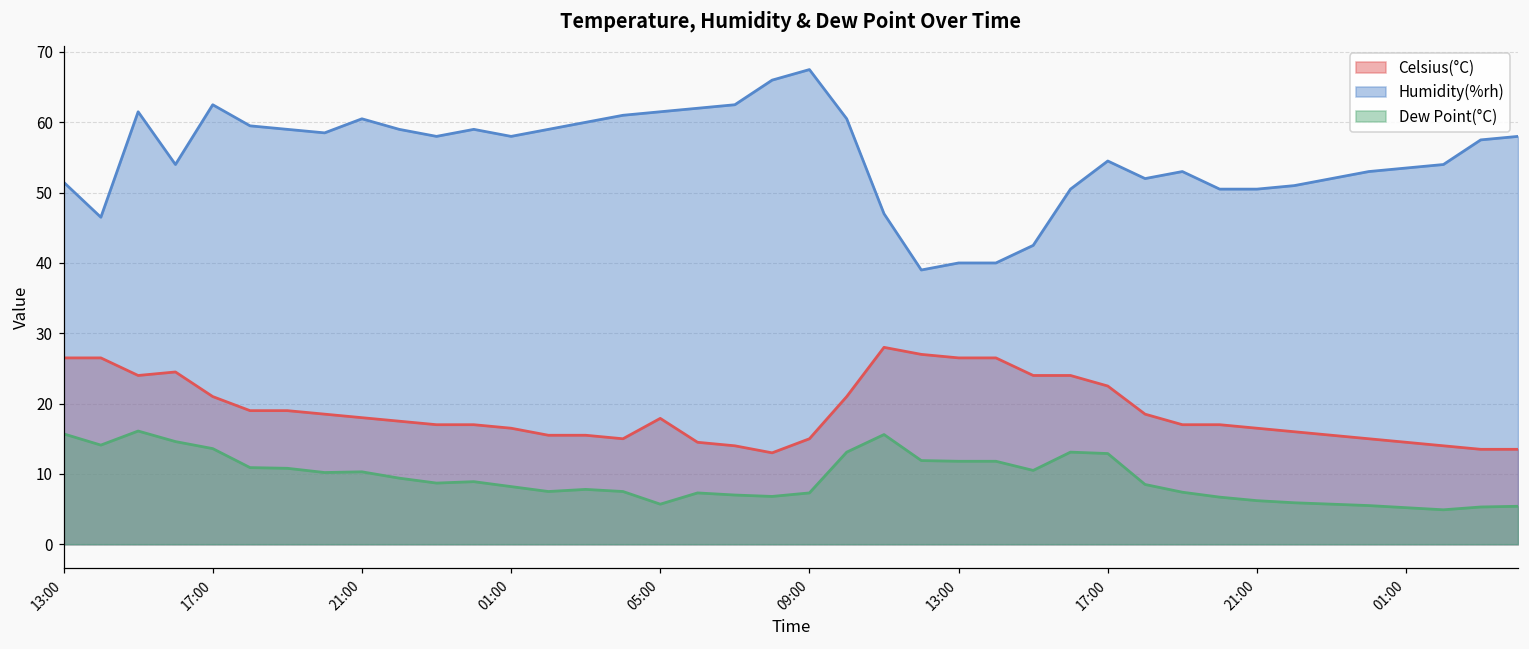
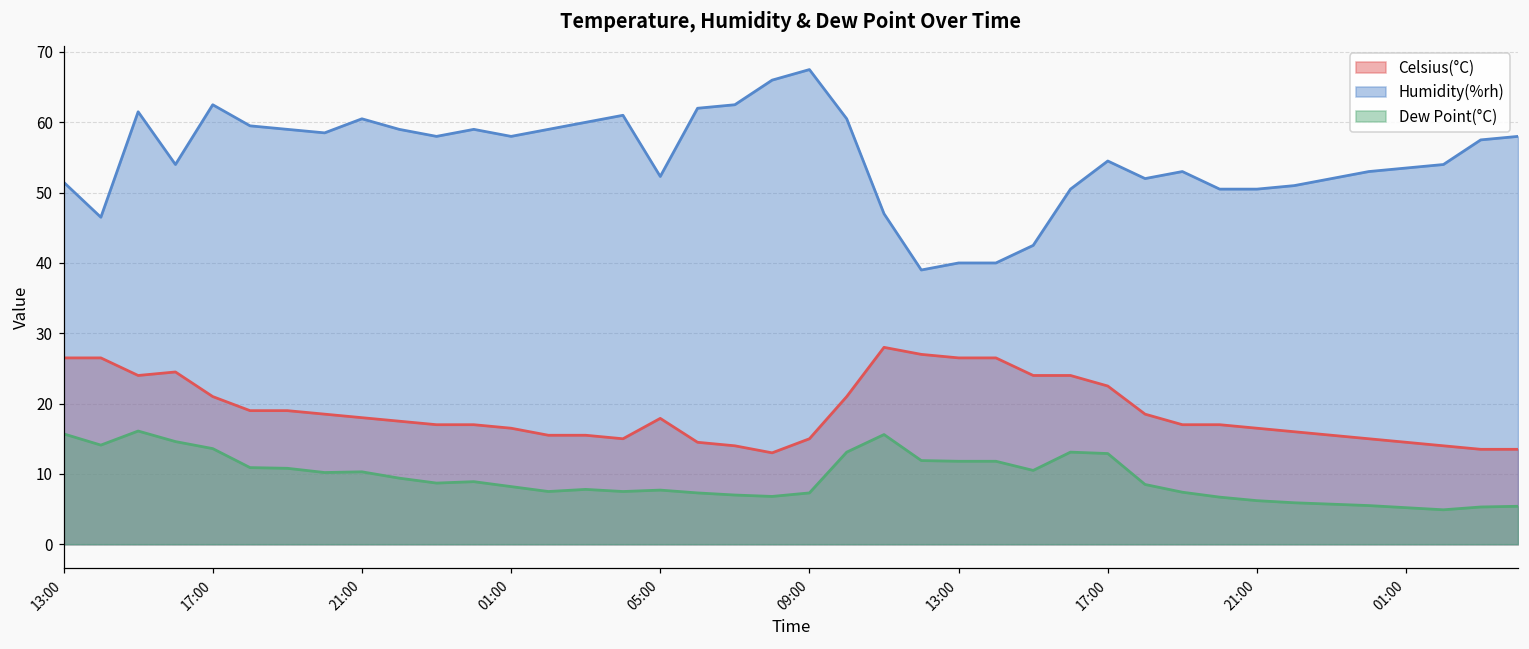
Humidity(%rh), 05:00: 62 -> 52
Dew Point(°C), 05:00: 6 -> 8
